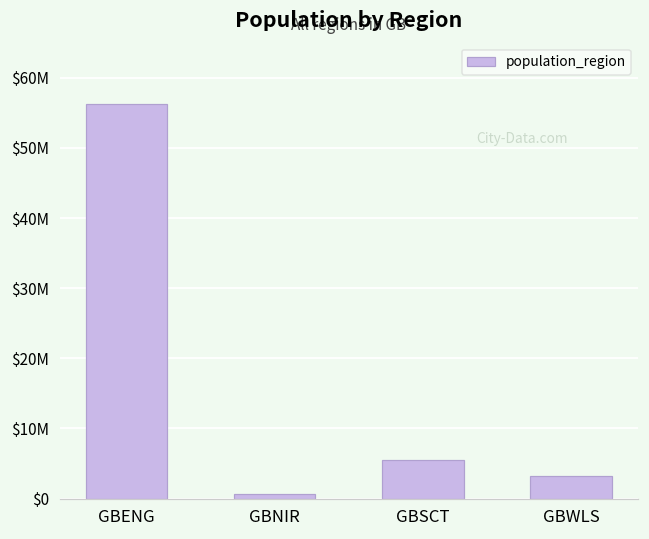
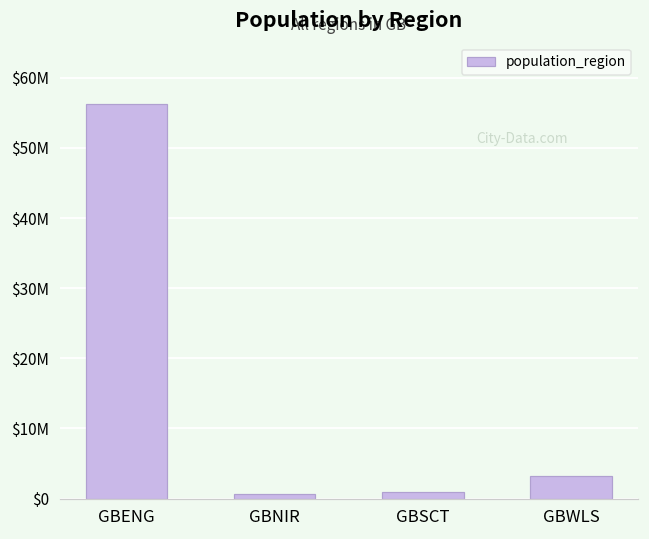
GBSCT: $5000000 -> $1000000
